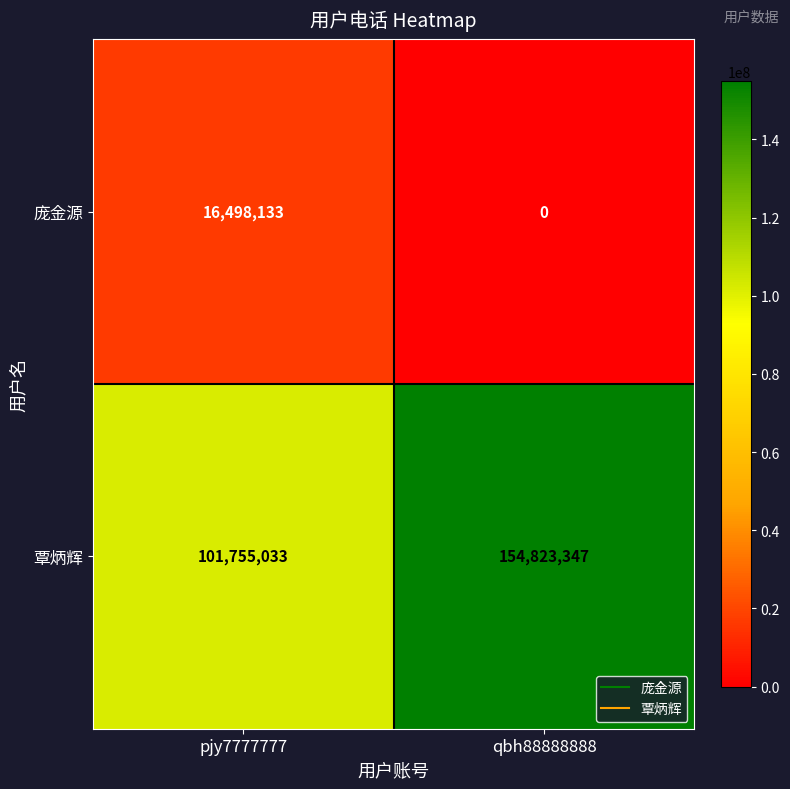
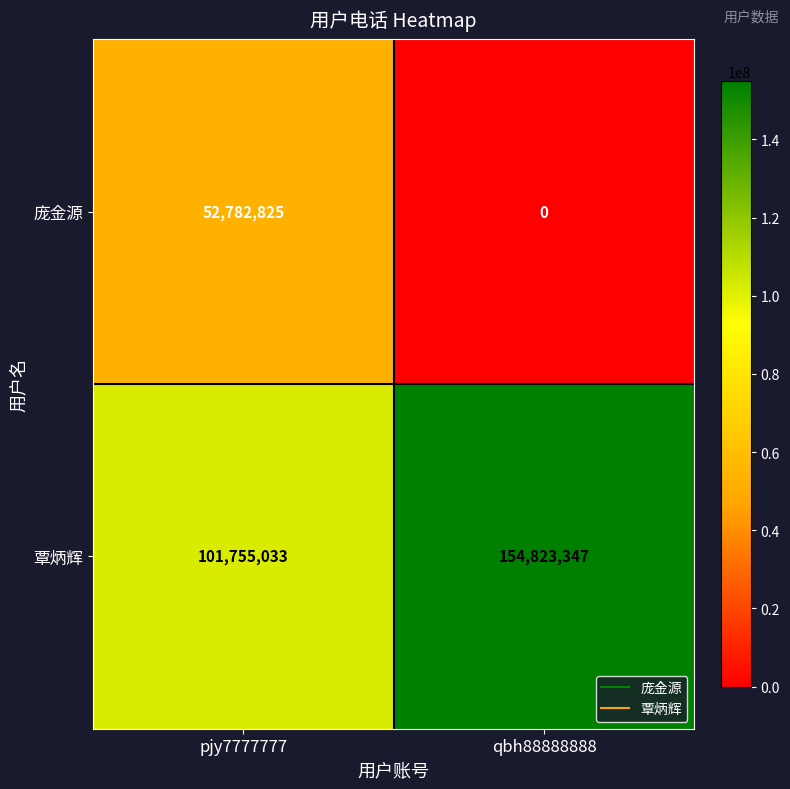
庞金源, pjy7777777: 16,498,133 -> 52,782,825
